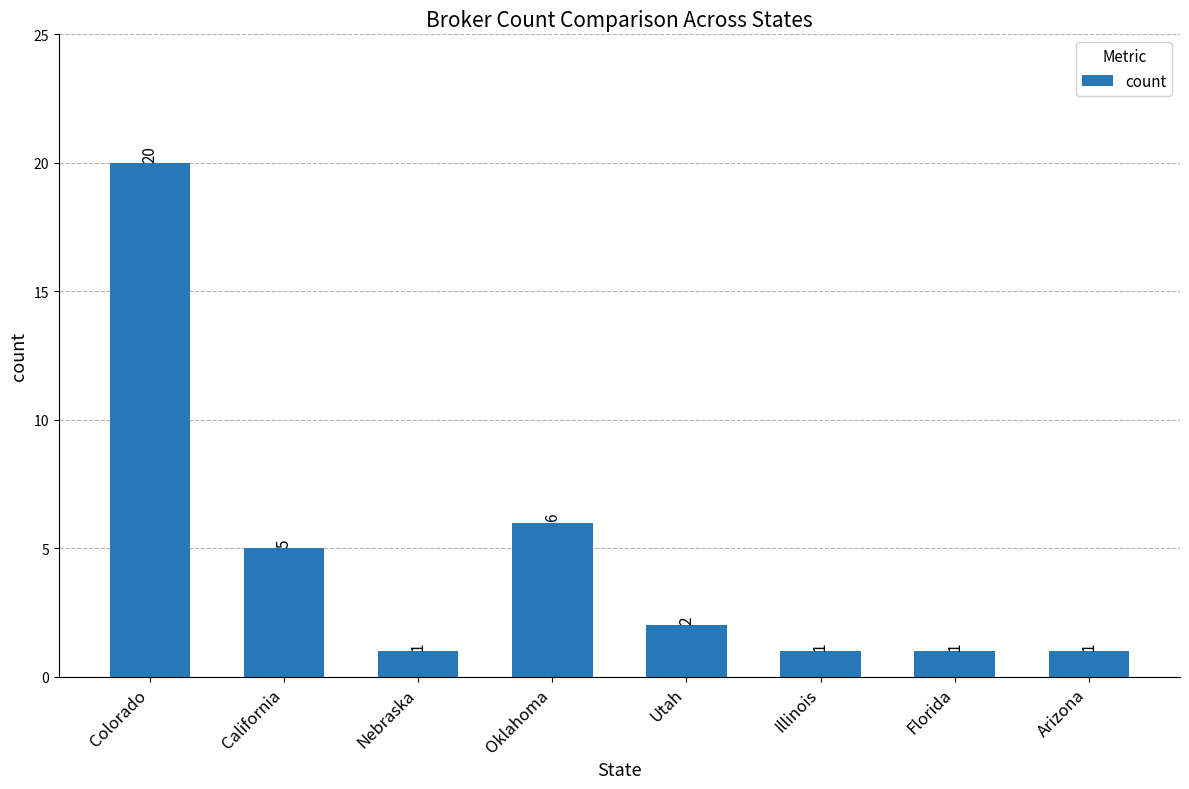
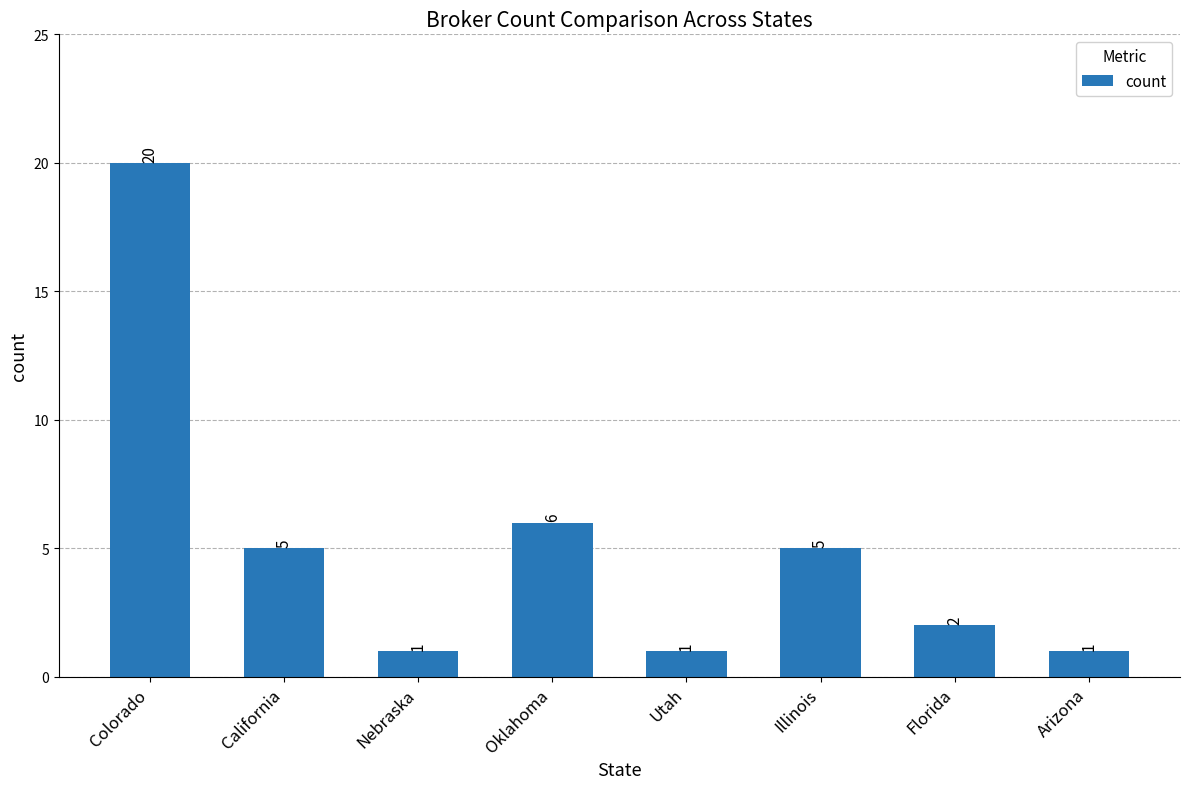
Utah: 2 -> 1
Illinois: 1 -> 5
Florida: 1 -> 2
